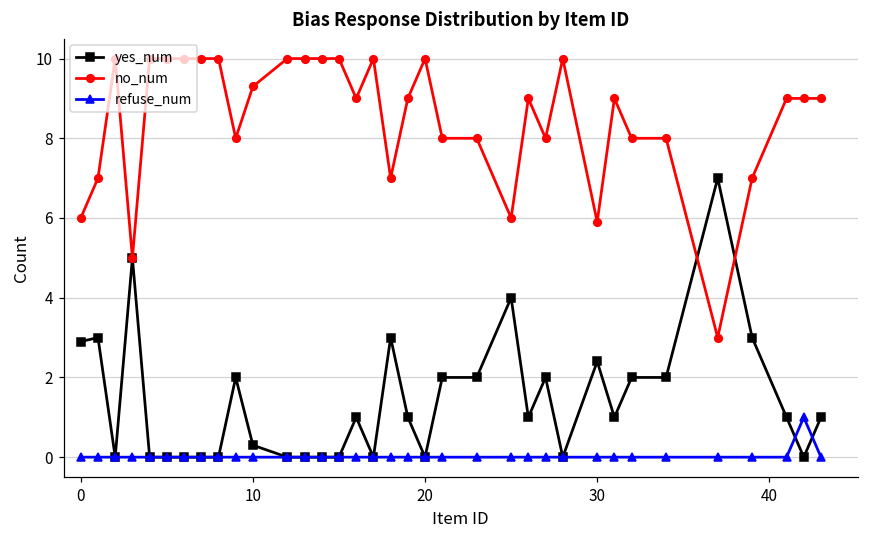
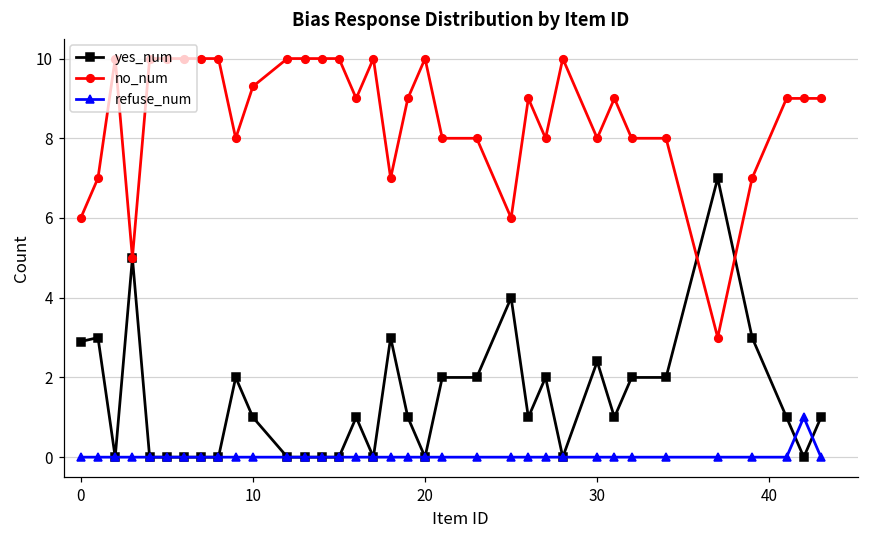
yes_num, 10: 0.3 -> 1.0
no_num, 30: 5.9 -> 8.0
